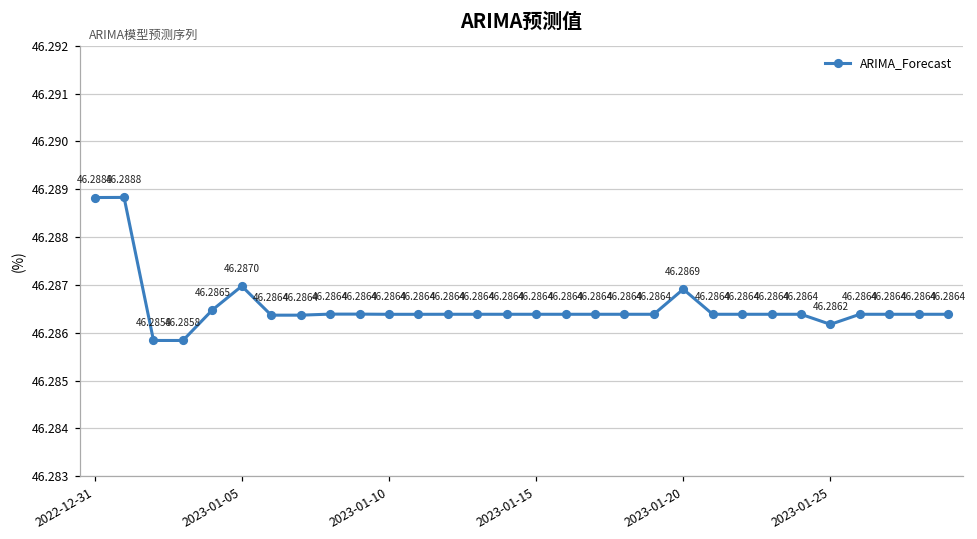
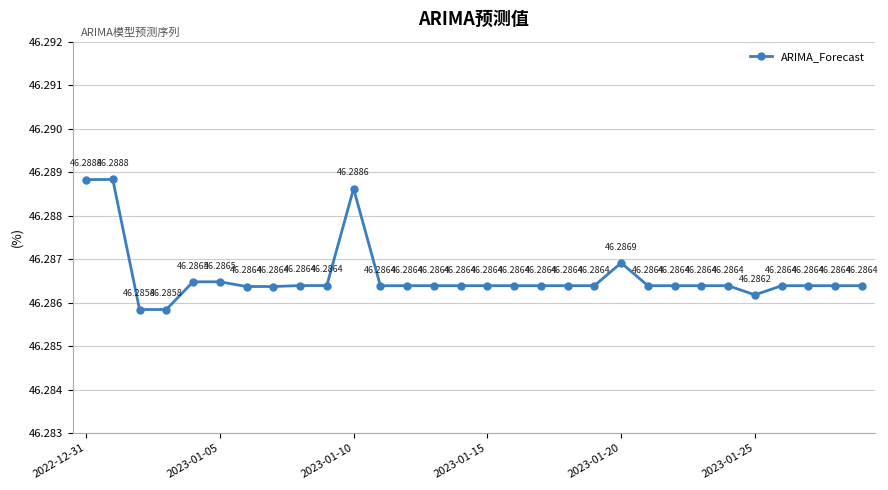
2023-01-05: 46.2870 -> 46.2865
2023-01-10: 46.2864 -> 46.2886
